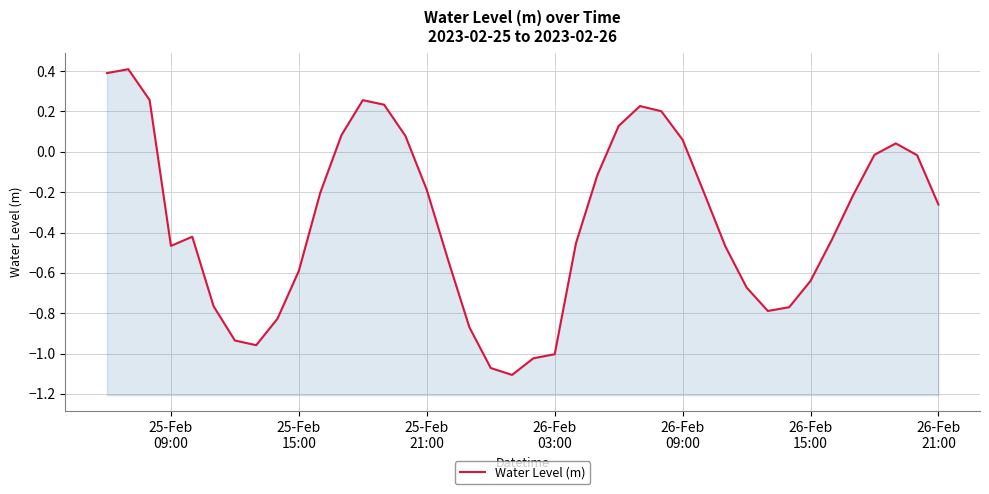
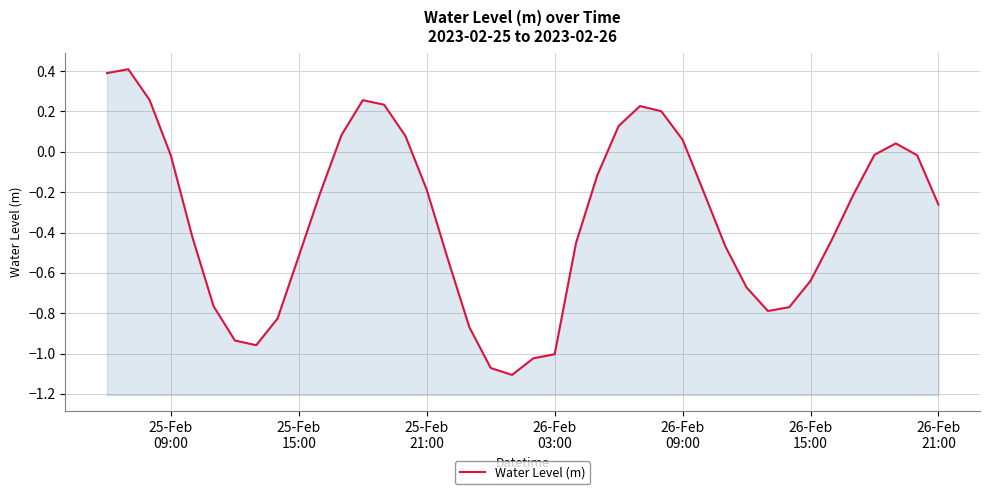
25-Feb 09:00: -0.47 -> -0.02
25-Feb 15:00: -0.59 -> -0.52
